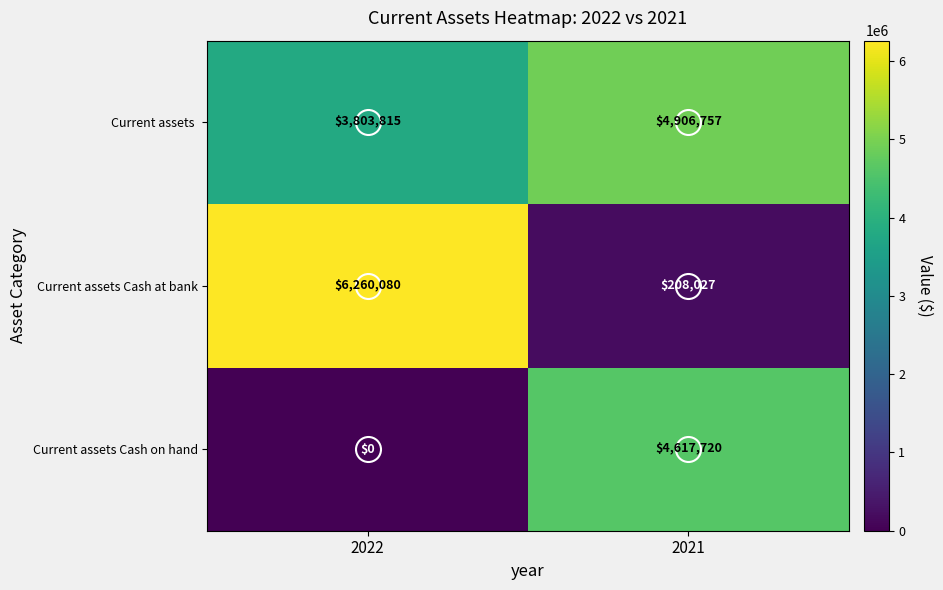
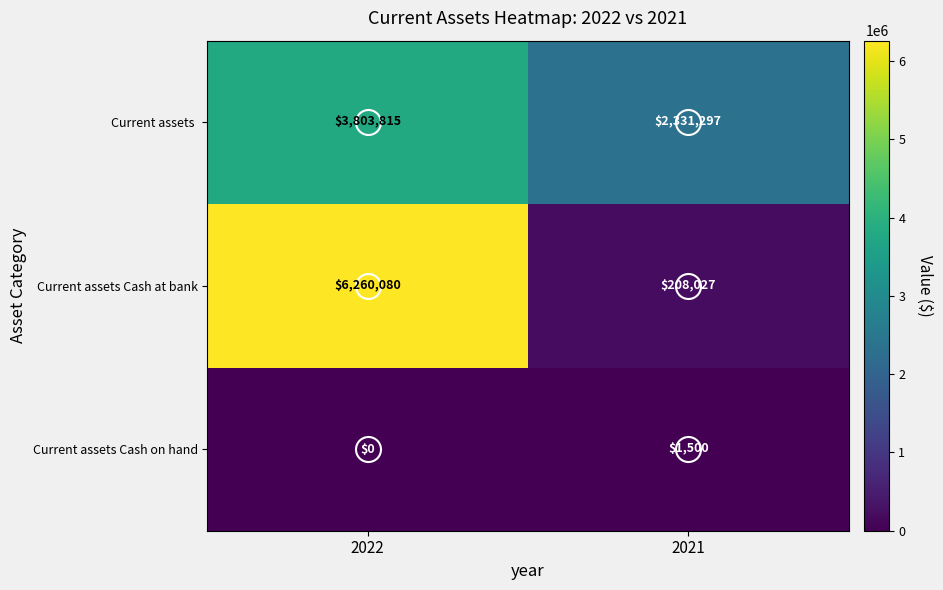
Current assets, 2021: $4,906,757 -> $2,331,297
Current assets Cash on hand, 2021: $4,617,720 -> $1,500
